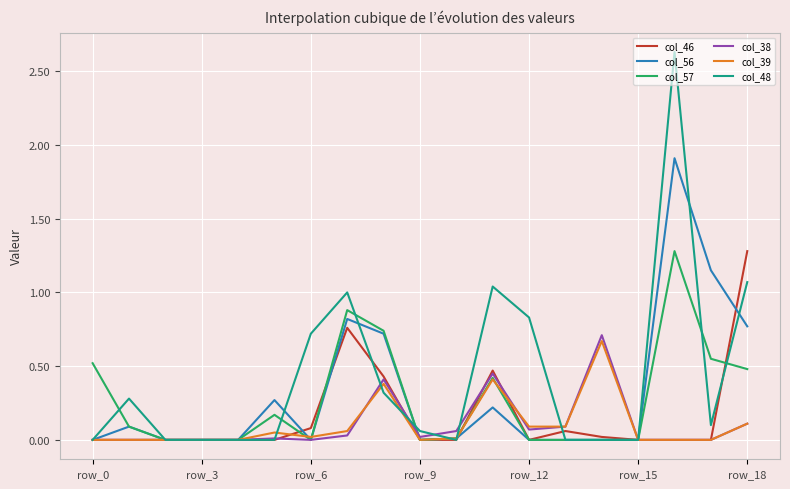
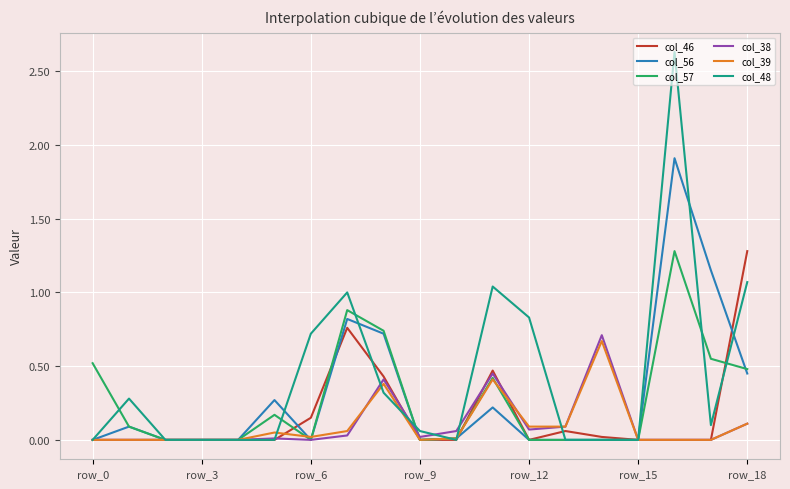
col_46, row_6: 0.08 -> 0.15
col_56, row_18: 0.77 -> 0.45
